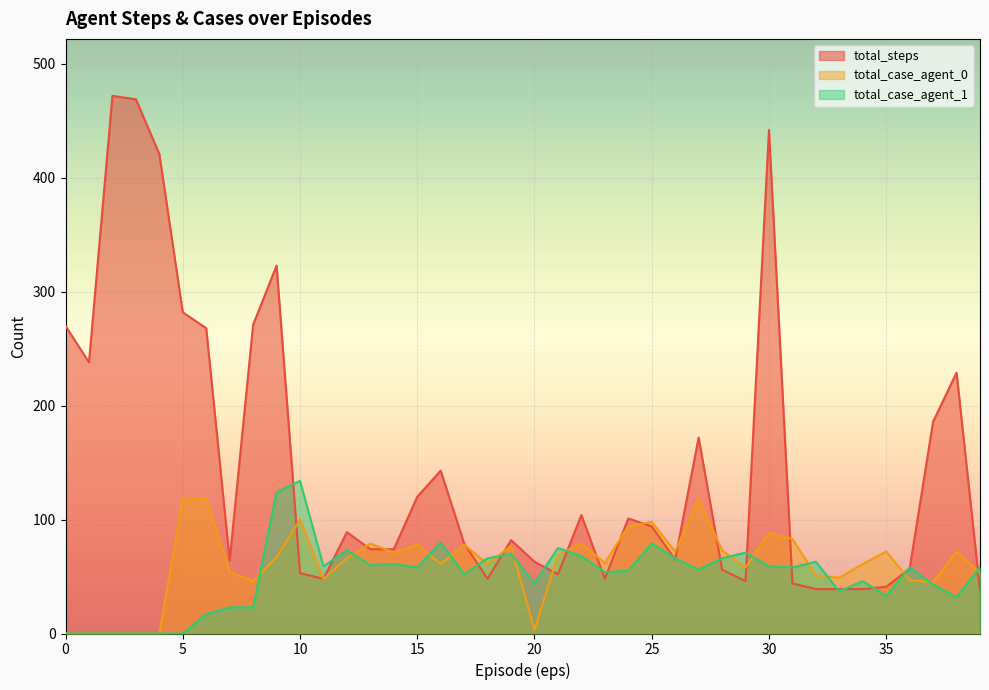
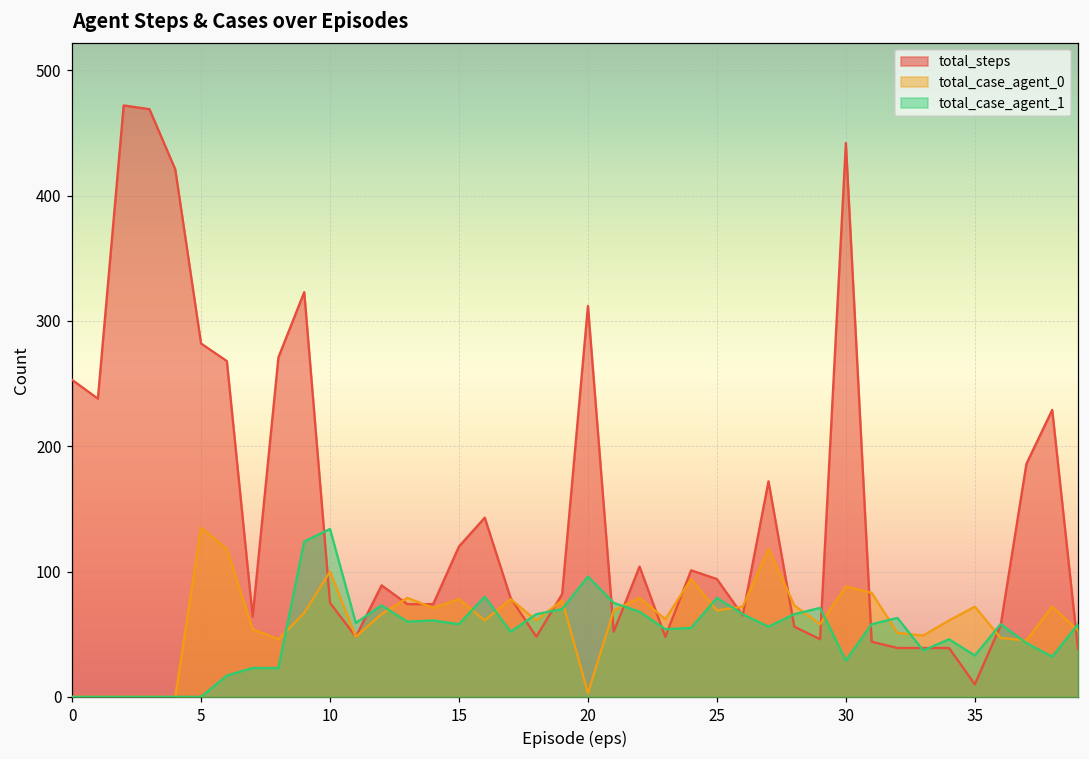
total_steps, 0: 270 -> 253
total_case_agent_0, 5: 118 -> 135
total_steps, 10: 53 -> 75
total_steps, 20: 63 -> 312
total_case_agent_1, 20: 44 -> 96
total_case_agent_0, 25: 98 -> 69
total_case_agent_1, 30: 59 -> 29
total_steps, 35: 41 -> 10
